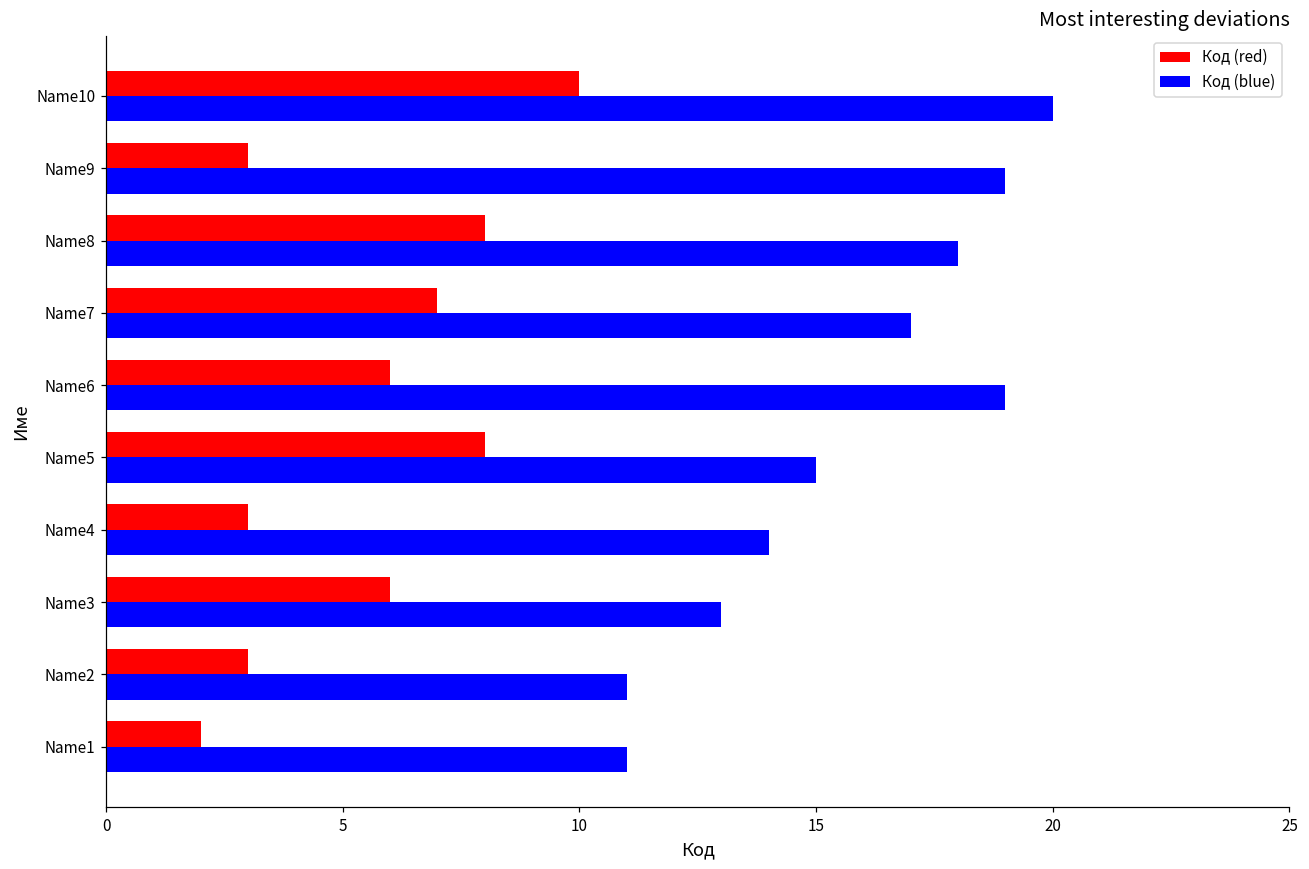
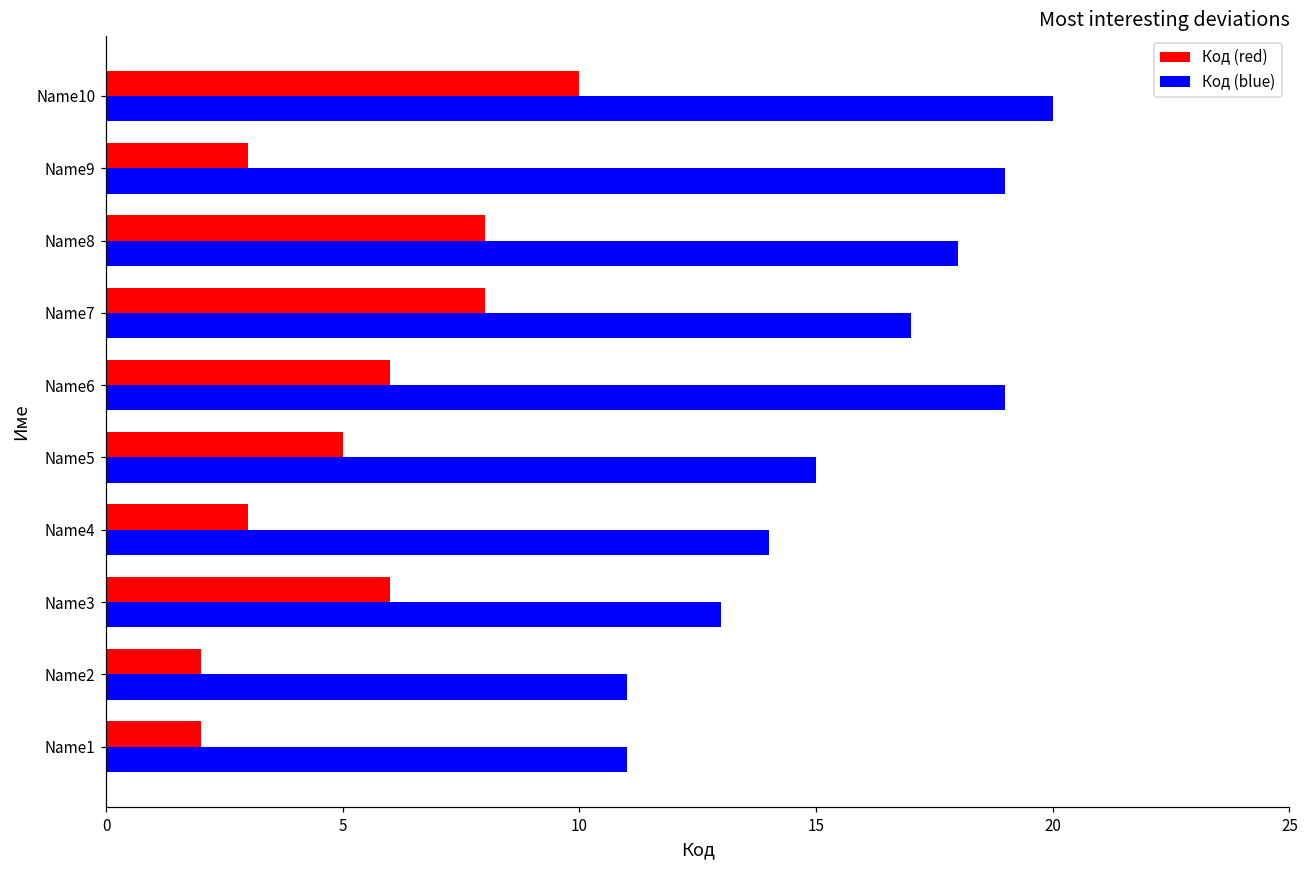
Код (red), Name7: 7 -> 8
Код (red), Name5: 8 -> 5
Код (red), Name2: 3 -> 2
